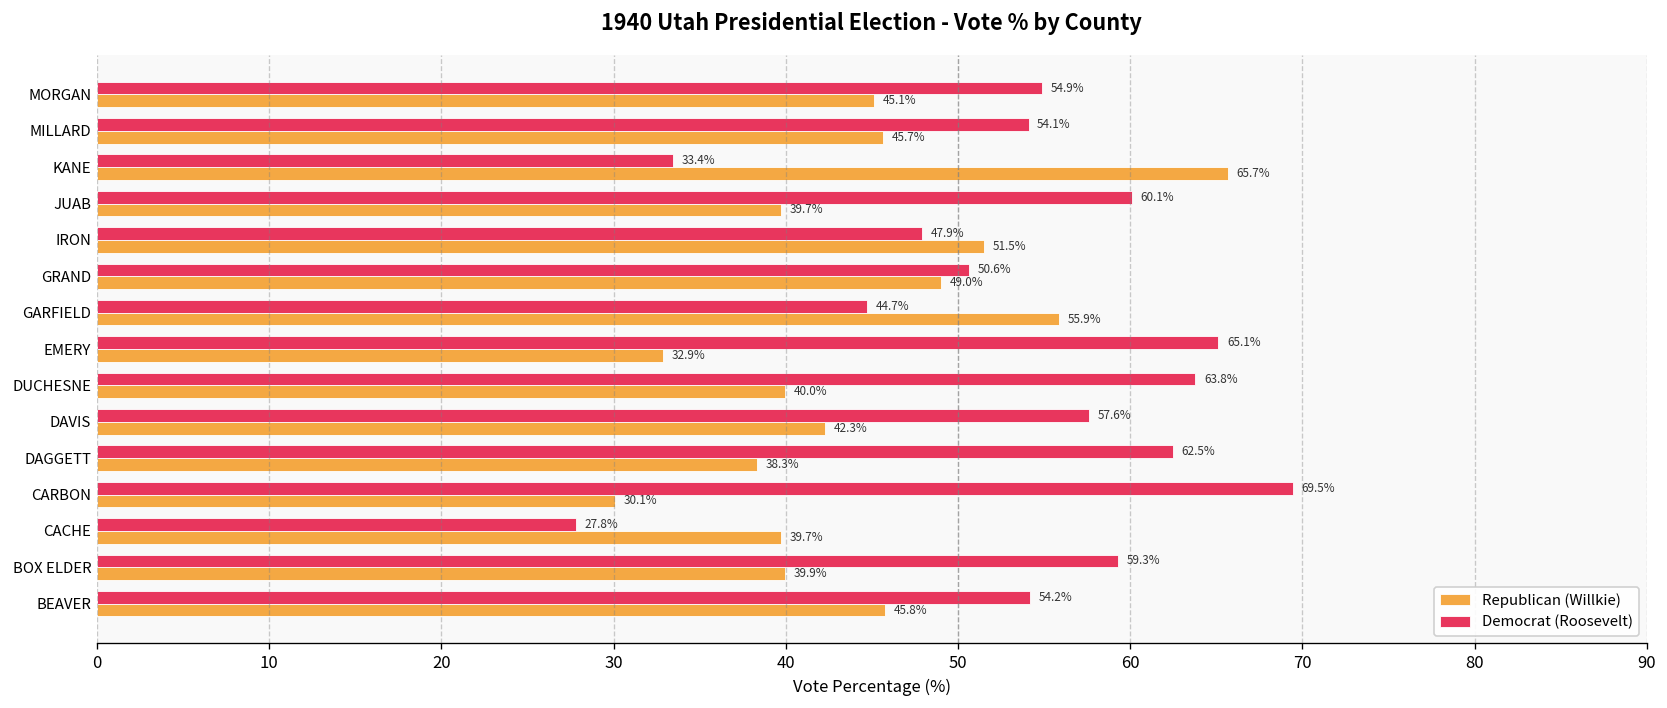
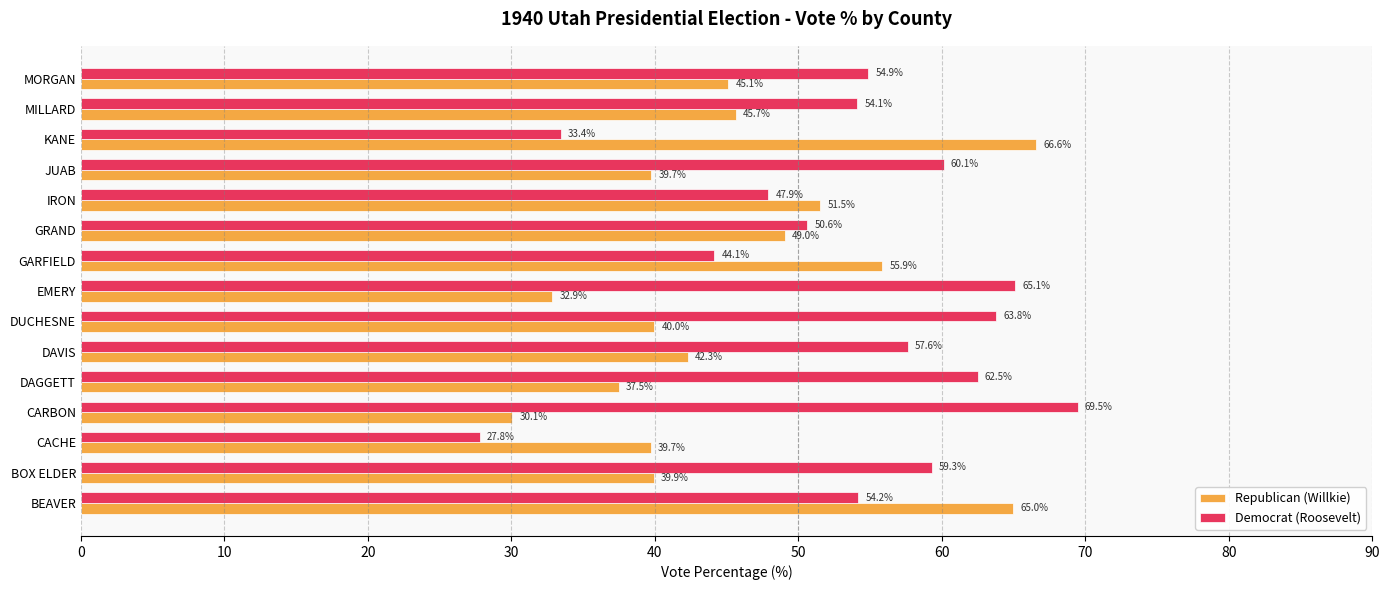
Republican (Willkie), KANE: 65.7% -> 66.6%
Democrat (Roosevelt), GARFIELD: 44.7% -> 44.1%
Republican (Willkie), DAGGETT: 38.3% -> 37.5%
Republican (Willkie), BEAVER: 45.8% -> 65.0%
